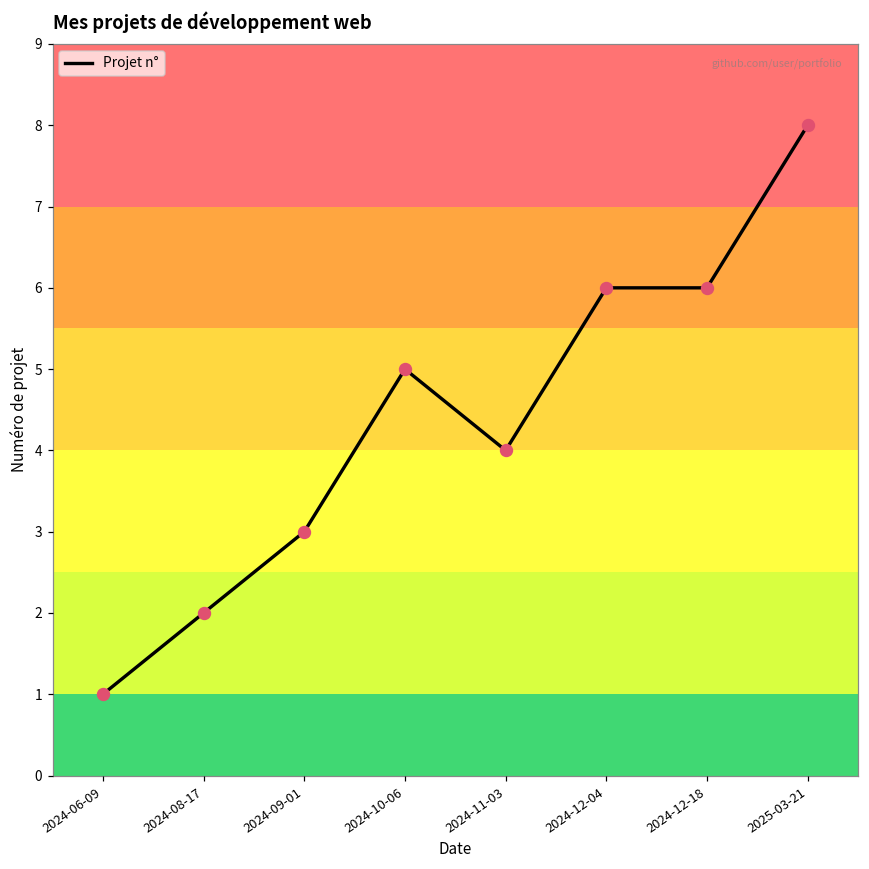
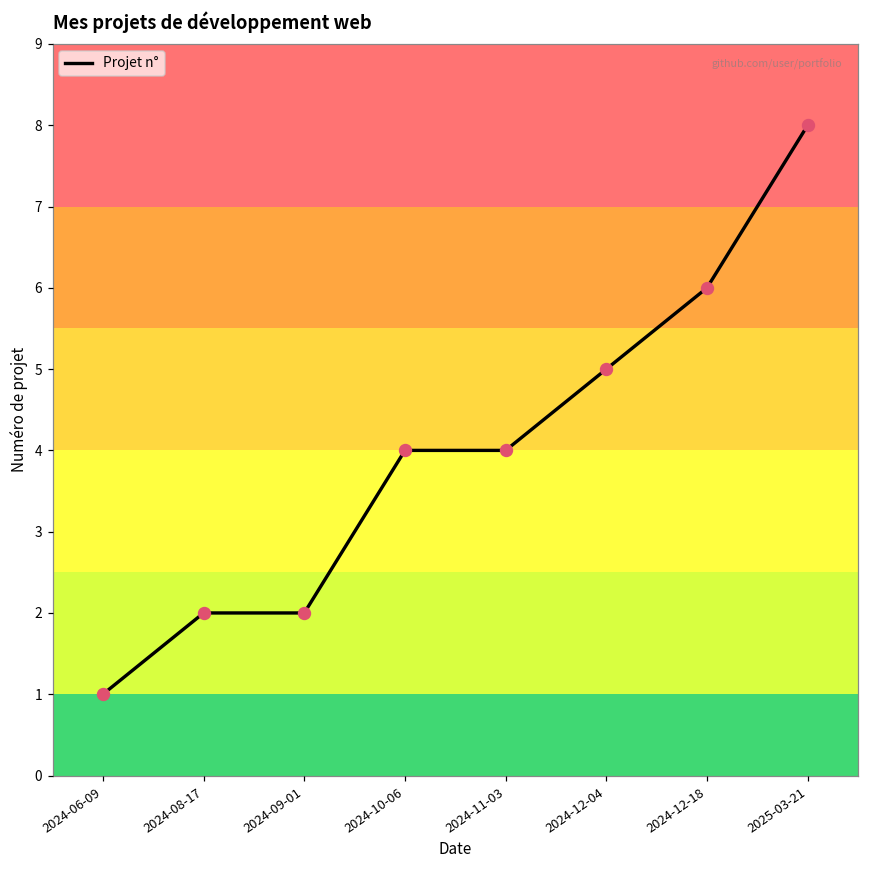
2024-09-01: 3 -> 2
2024-10-06: 5 -> 4
2024-12-04: 6 -> 5
